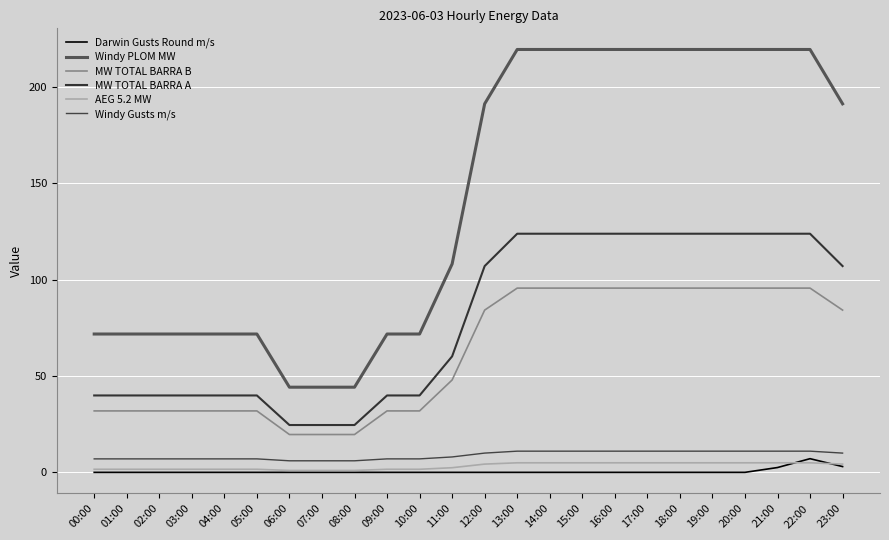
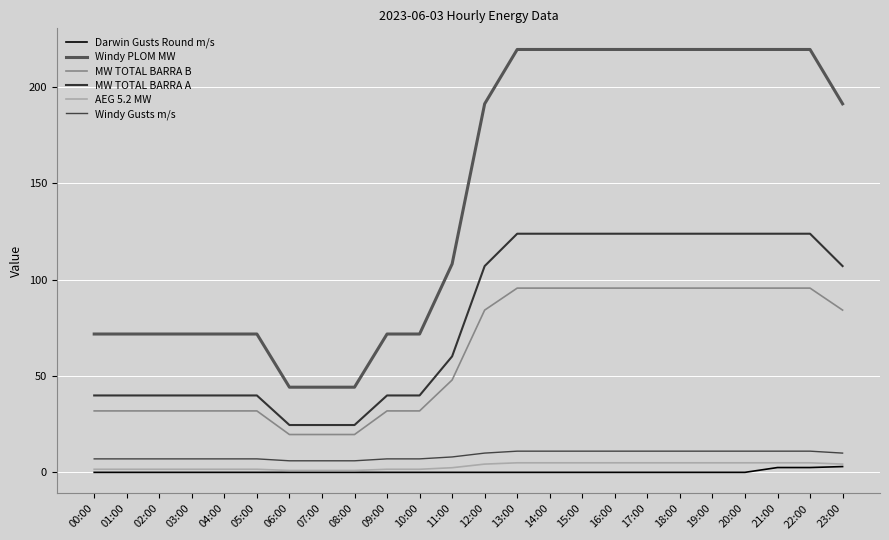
Darwin Gusts Round m/s, 22:00: 7 -> 3
